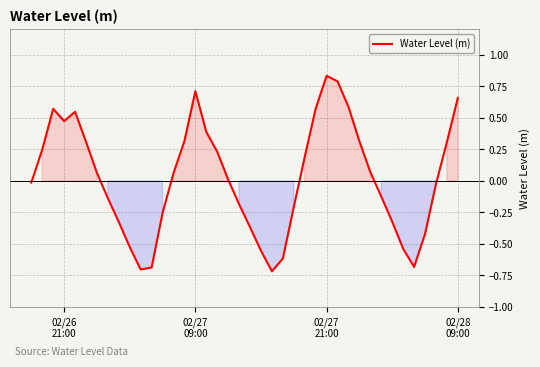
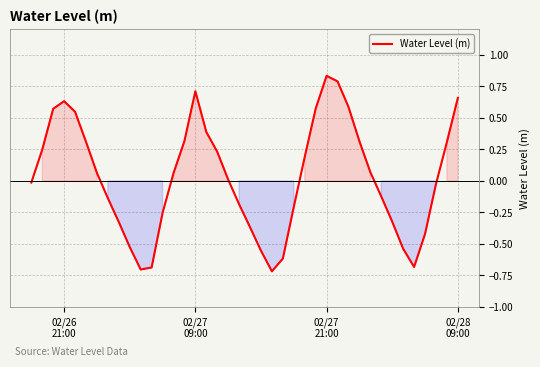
02/26 21:00: 0.47 -> 0.63
